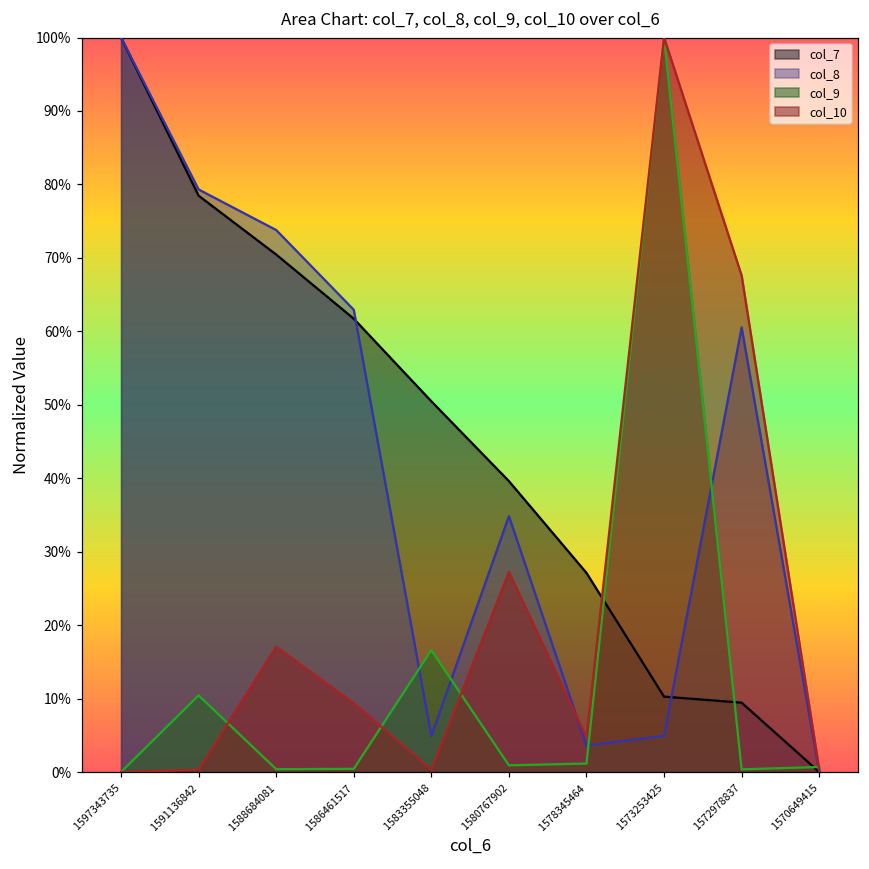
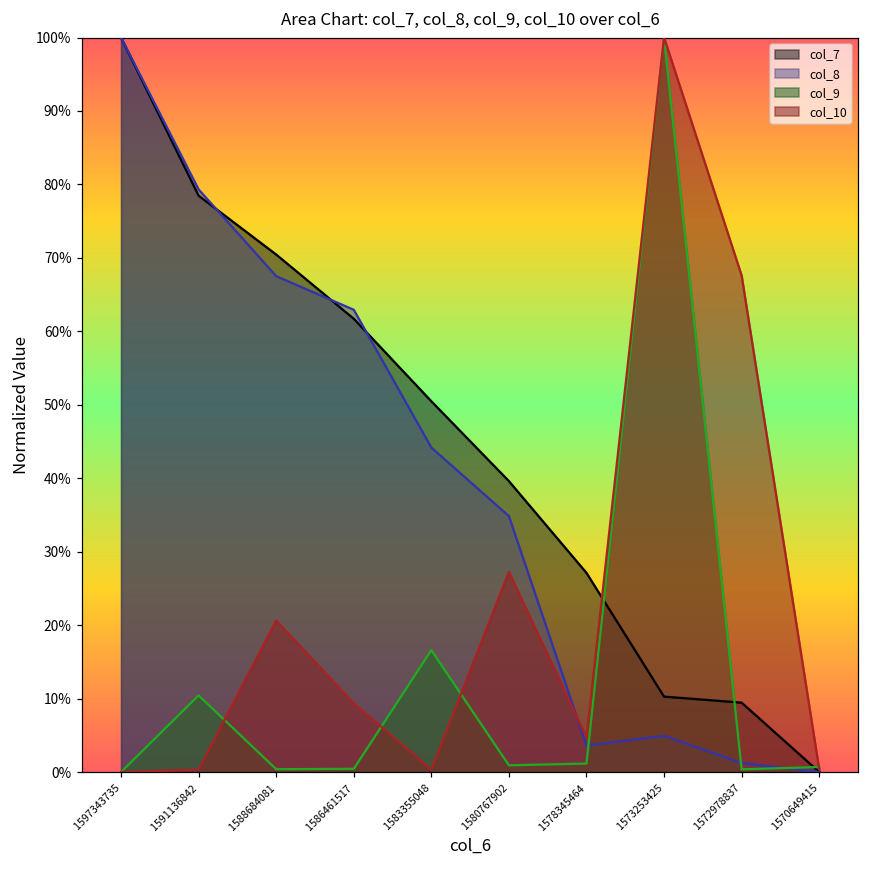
col_8, 1588684081: 74% -> 68%
col_10, 1588684081: 17% -> 21%
col_8, 1583355048: 5% -> 44%
col_8, 1572978837: 61% -> 1%
